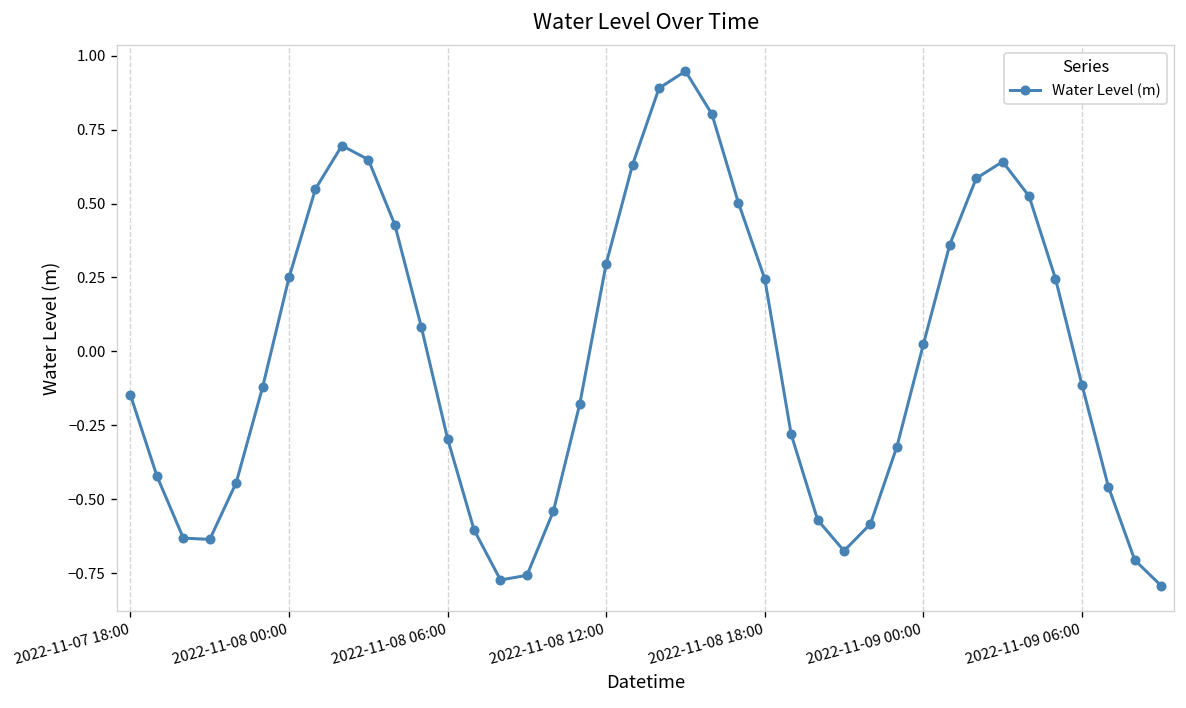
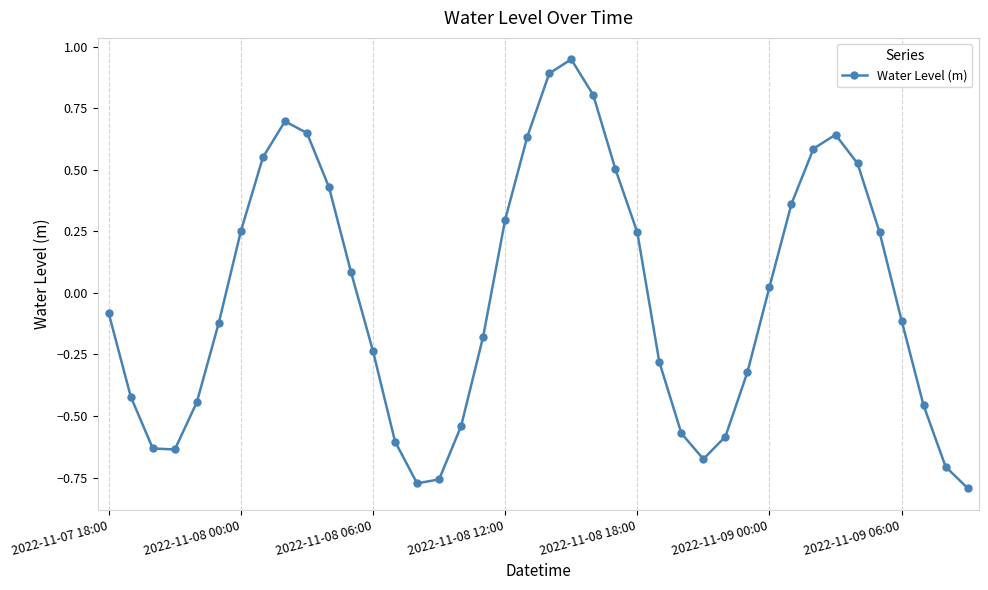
2022-11-07 18:00: -0.15 -> -0.08
2022-11-08 06:00: -0.30 -> -0.24
